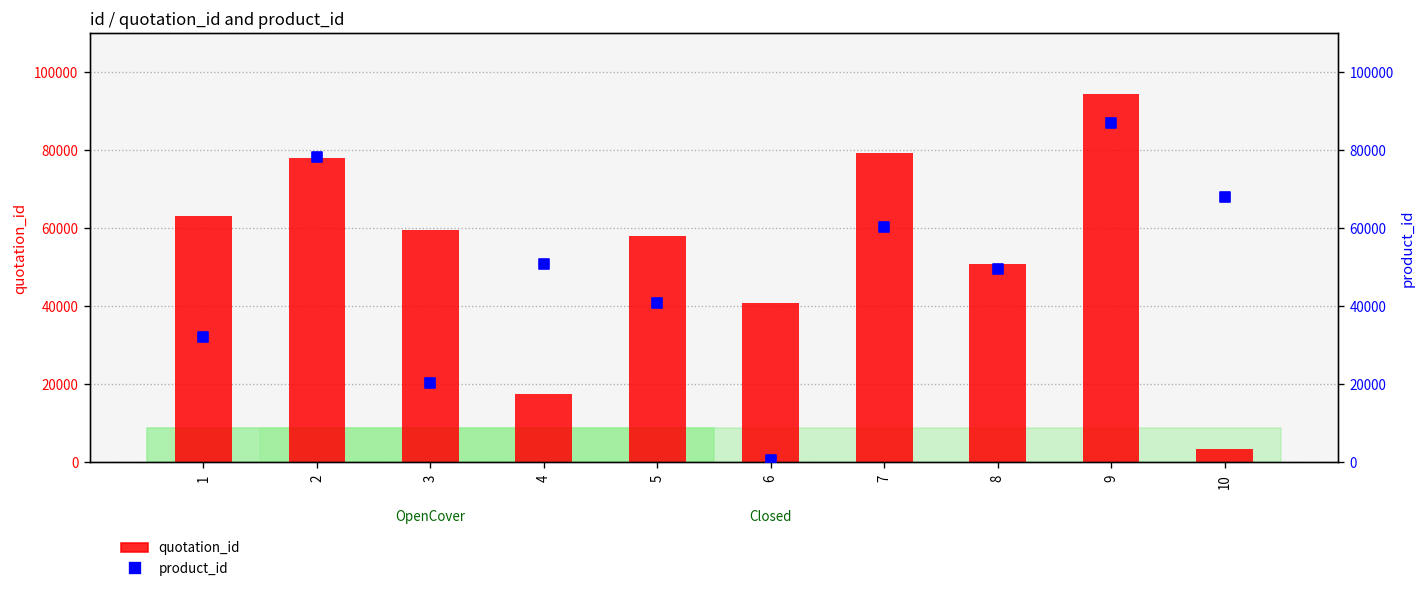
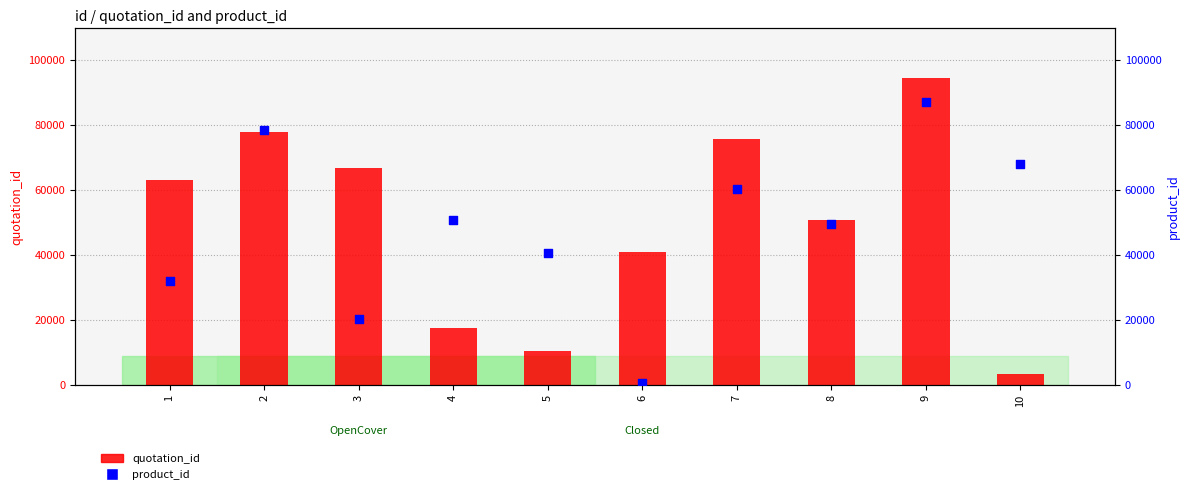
quotation_id, 3: 60000 -> 67000
quotation_id, 5: 58000 -> 11000
quotation_id, 7: 79000 -> 76000
